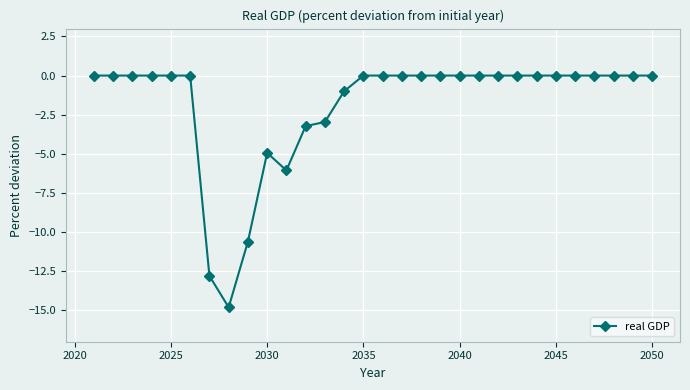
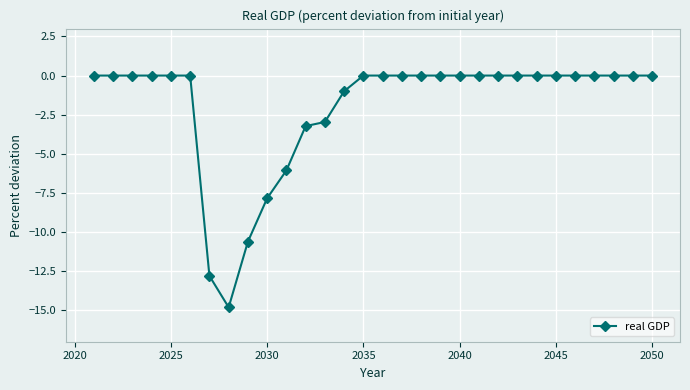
2030: -4.9 -> -7.8
